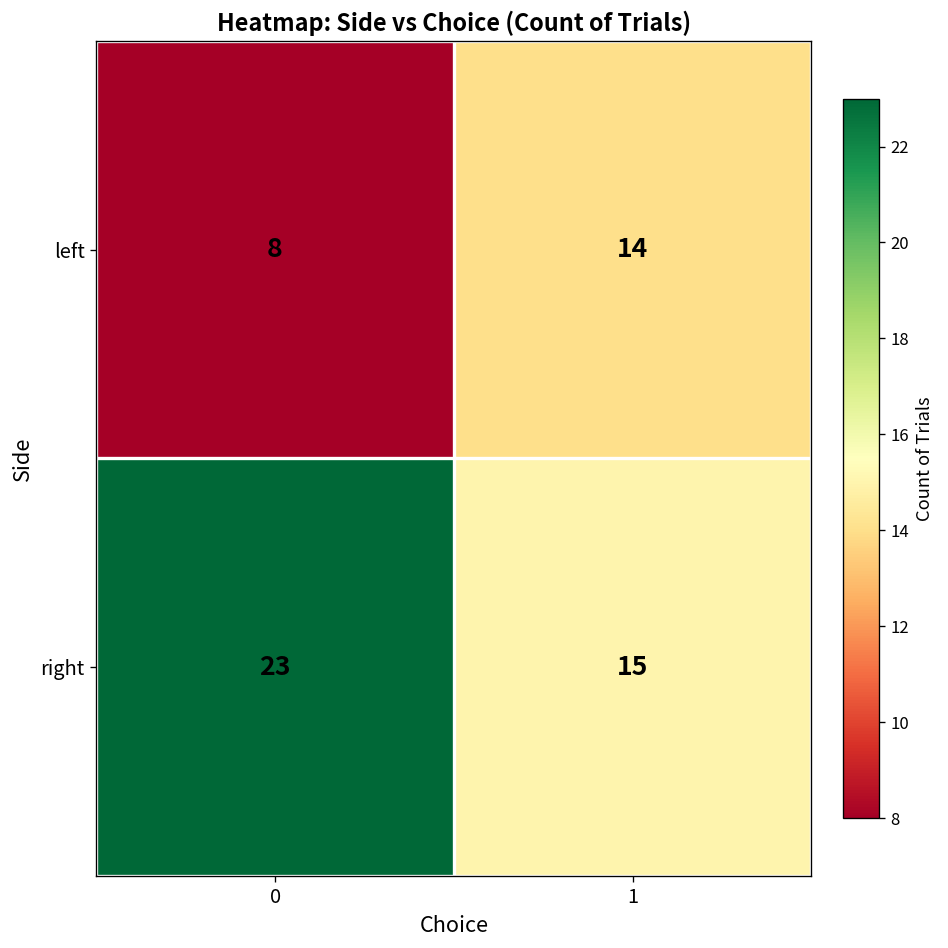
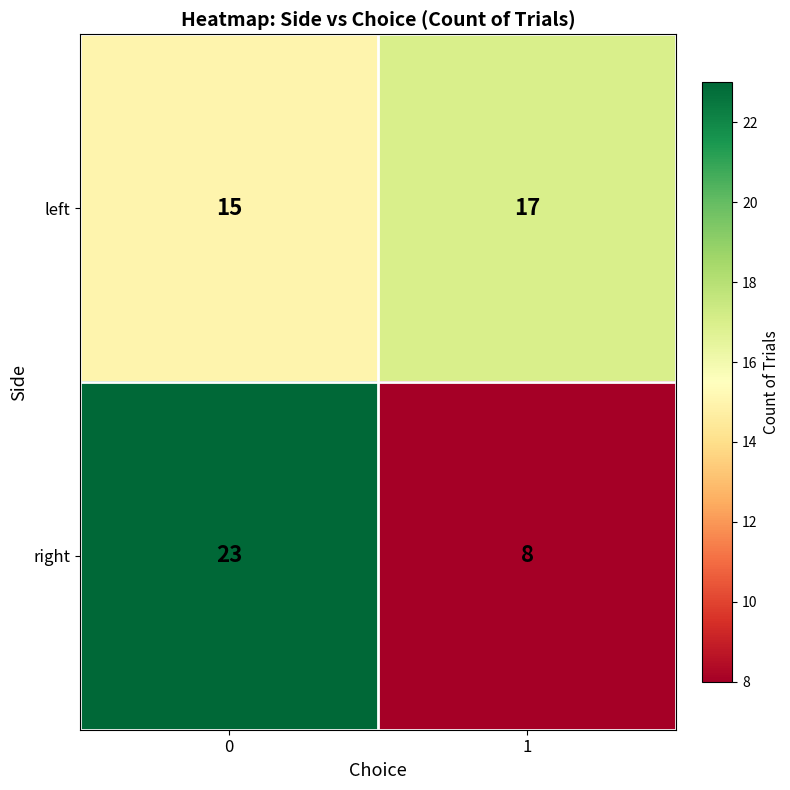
left, 0: 8 -> 15
left, 1: 14 -> 17
right, 1: 15 -> 8
